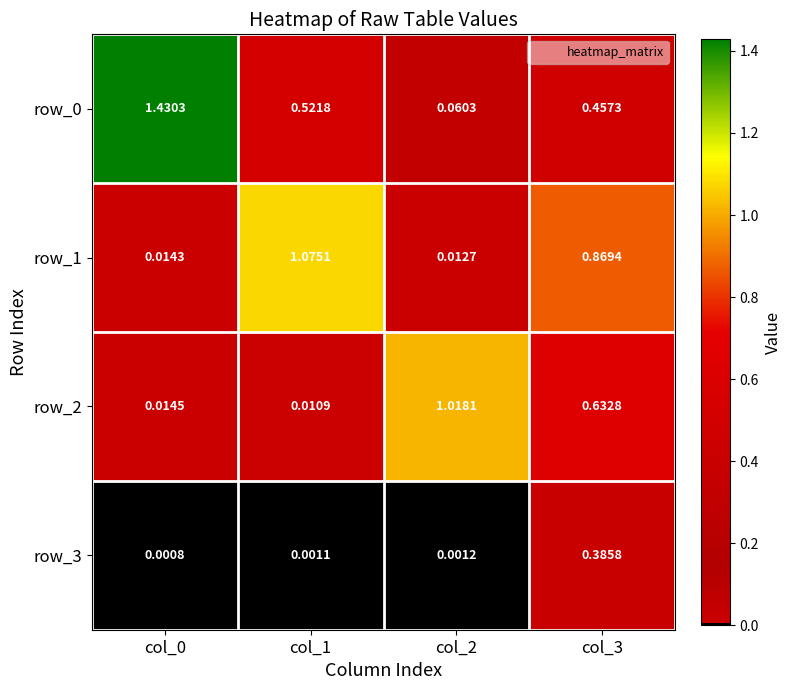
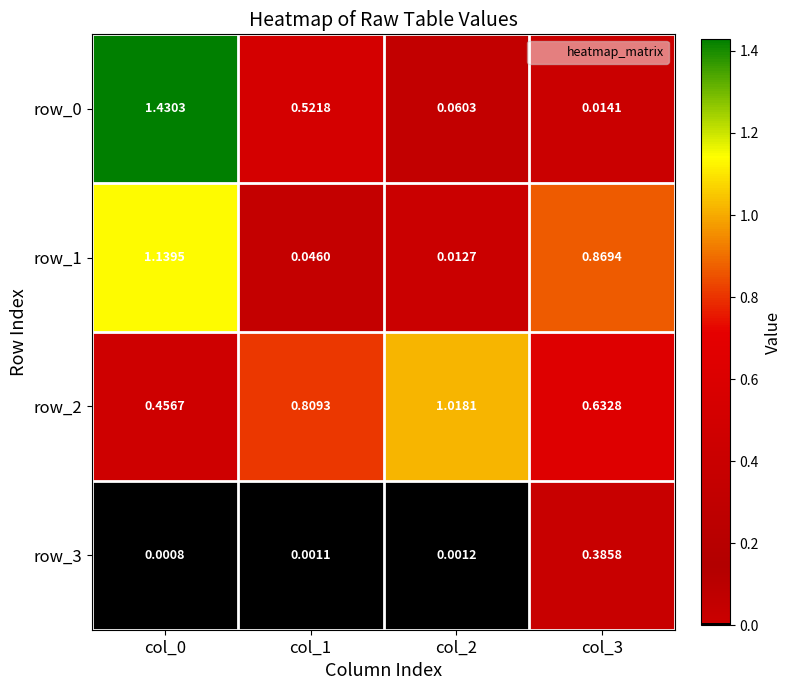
row_0, col_3: 0.4573 -> 0.0141
row_1, col_0: 0.0143 -> 1.1395
row_1, col_1: 1.0751 -> 0.0460
row_2, col_0: 0.0145 -> 0.4567
row_2, col_1: 0.0109 -> 0.8093
